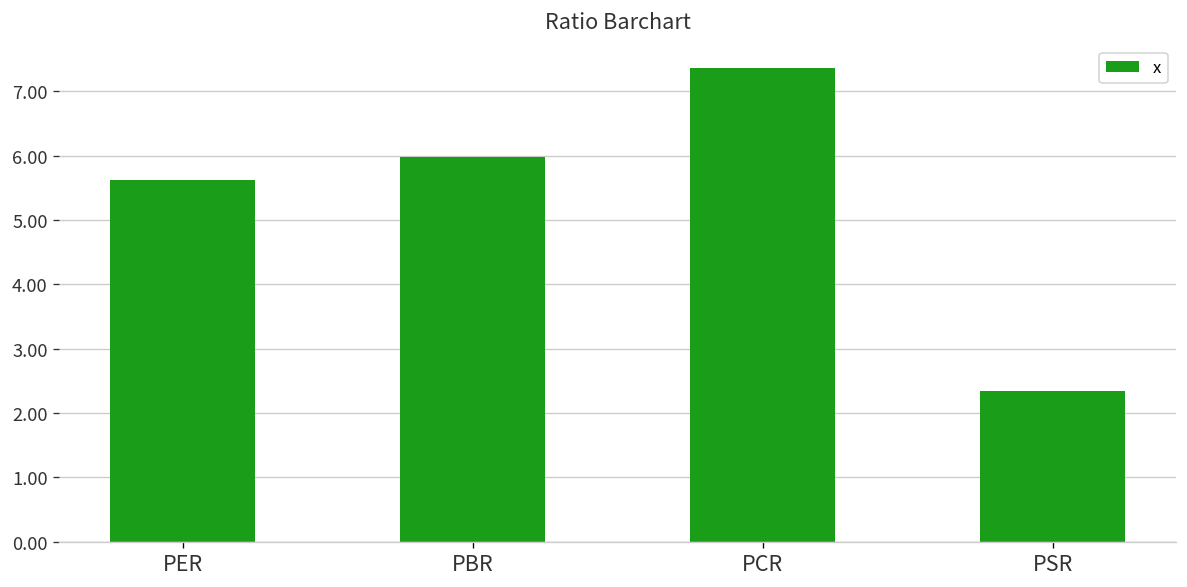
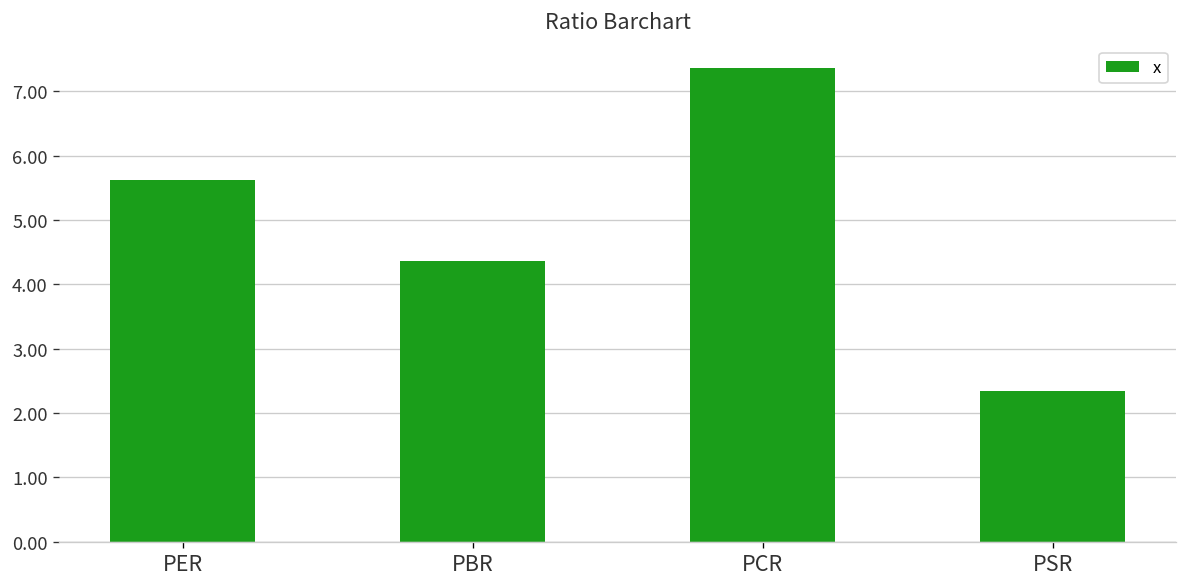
PBR: 6.0 -> 4.4
